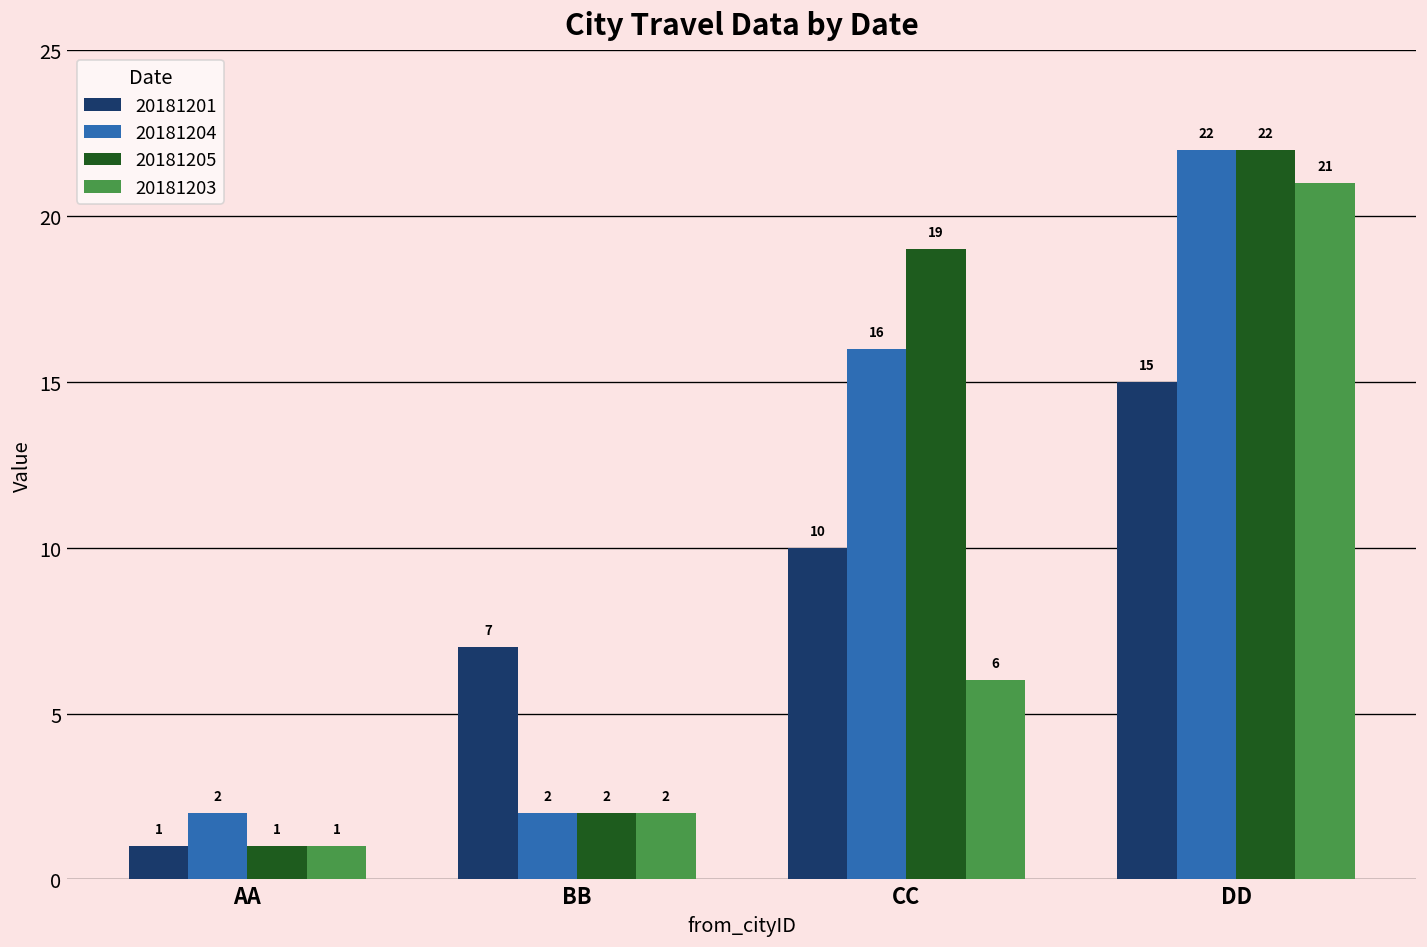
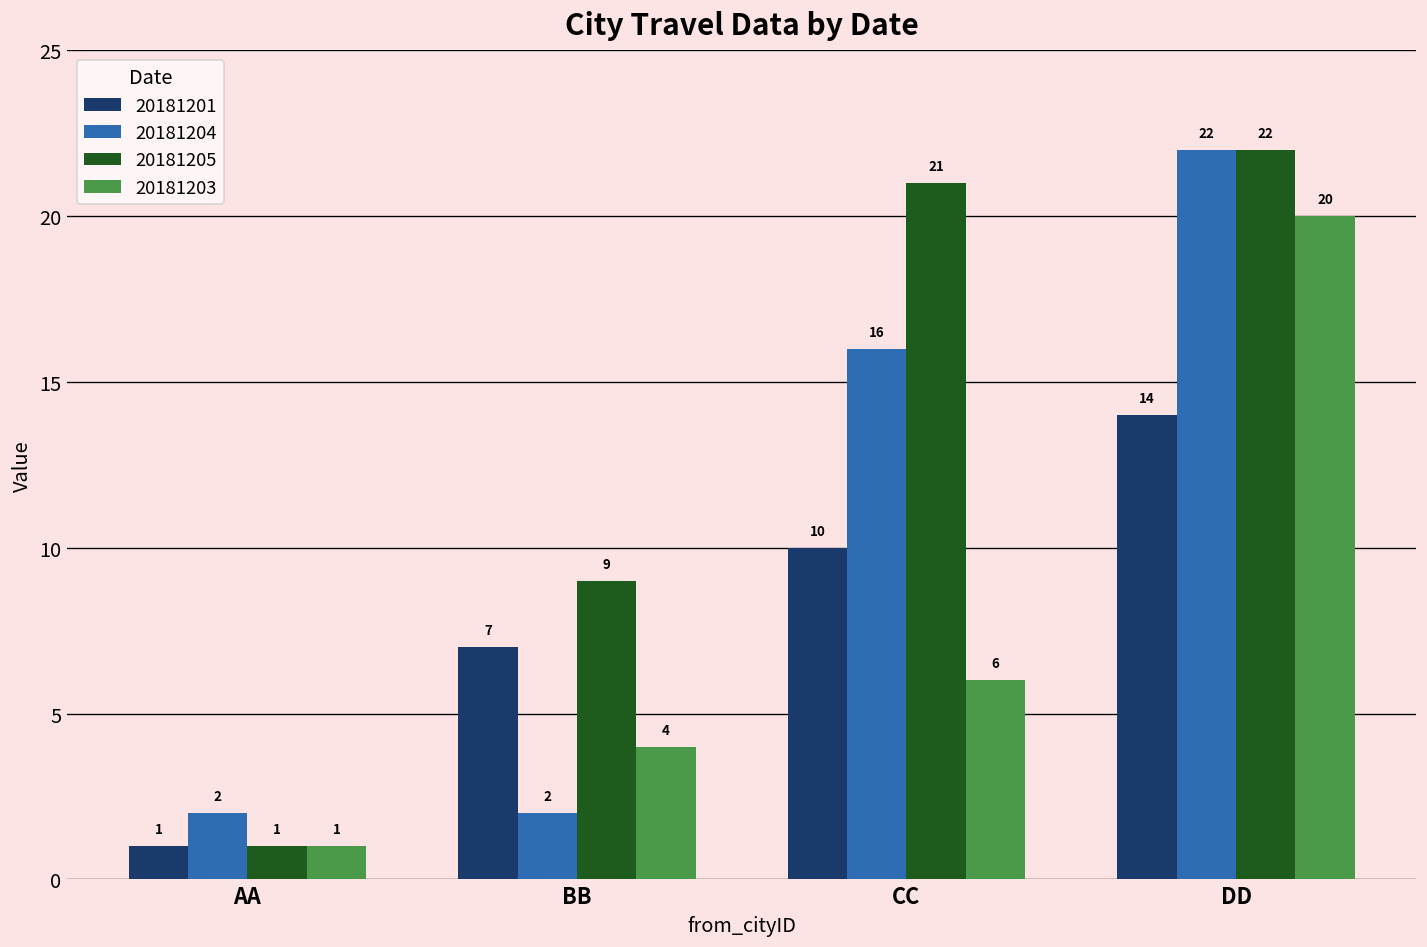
20181205, BB: 2 -> 9
20181203, BB: 2 -> 4
20181205, CC: 19 -> 21
20181201, DD: 15 -> 14
20181203, DD: 21 -> 20
